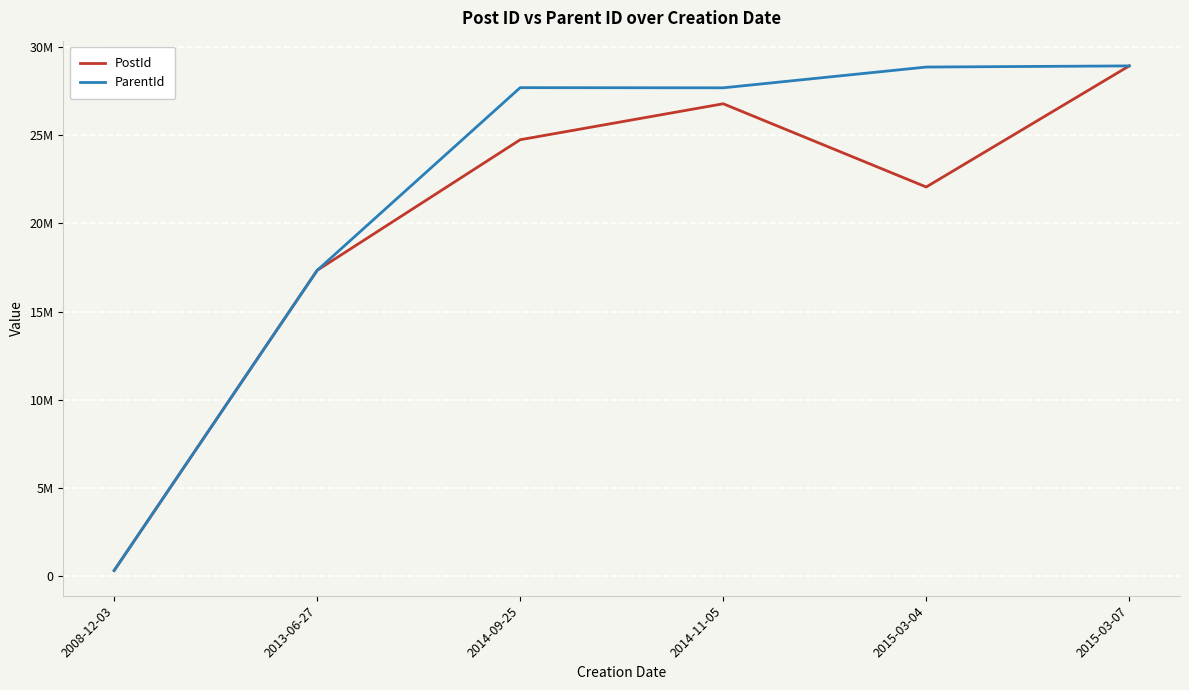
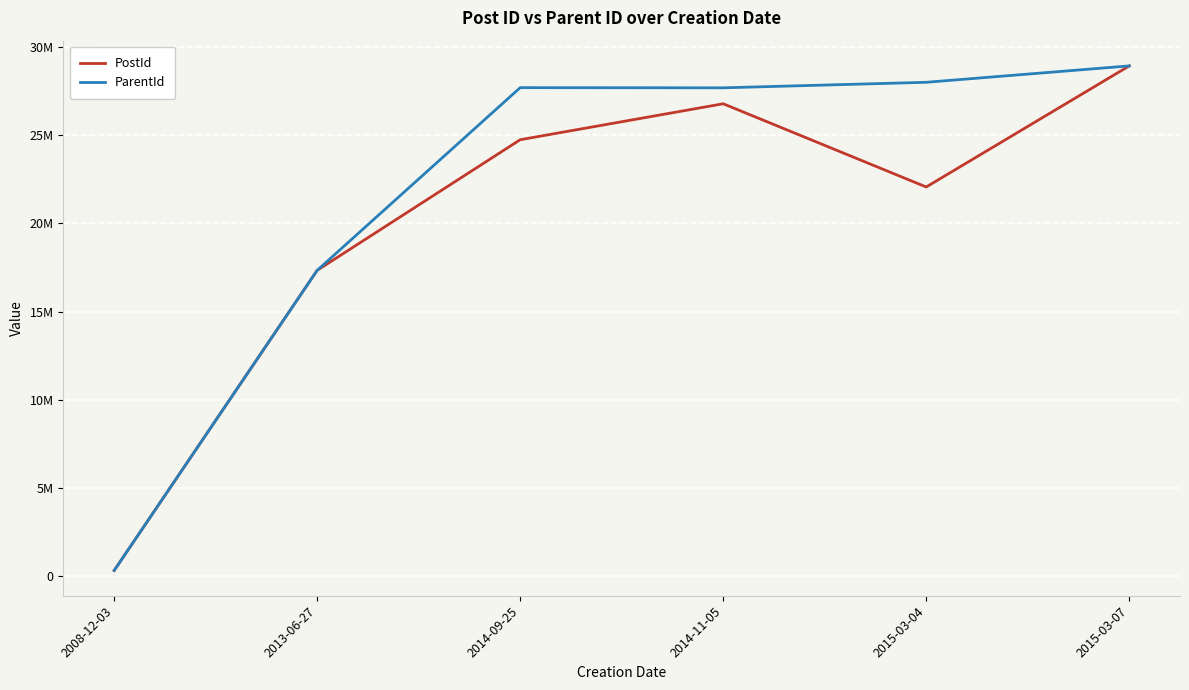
ParentId, 2015-03-04: 28800000 -> 28000000
